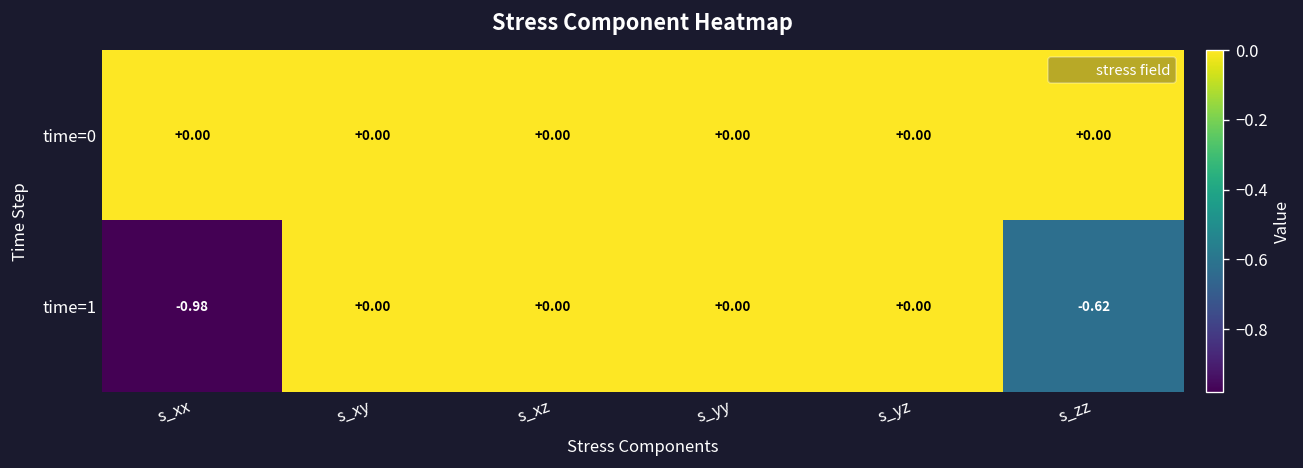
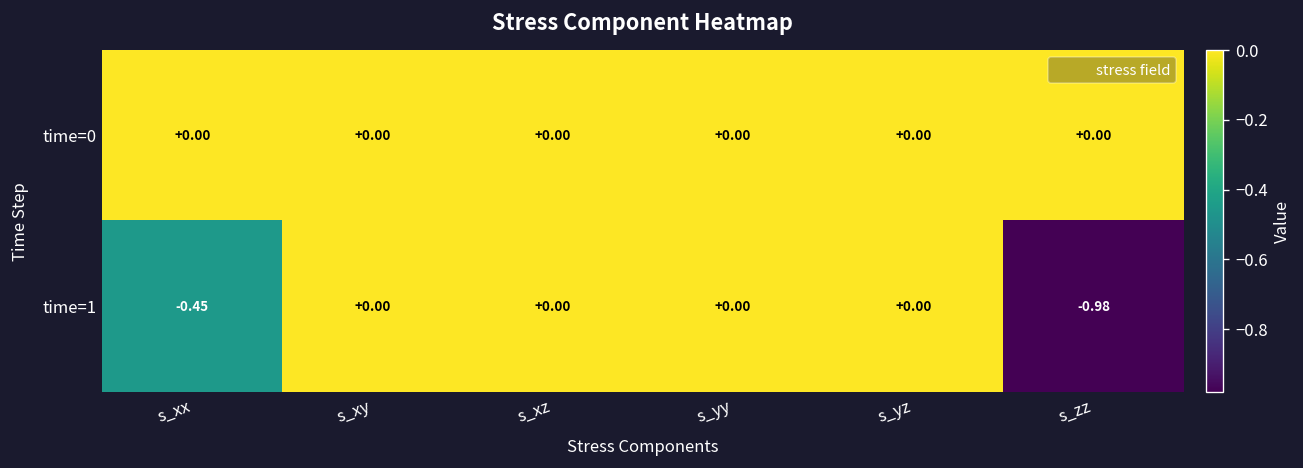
time=1, s_xx: -0.98 -> -0.45
time=1, s_zz: -0.62 -> -0.98
